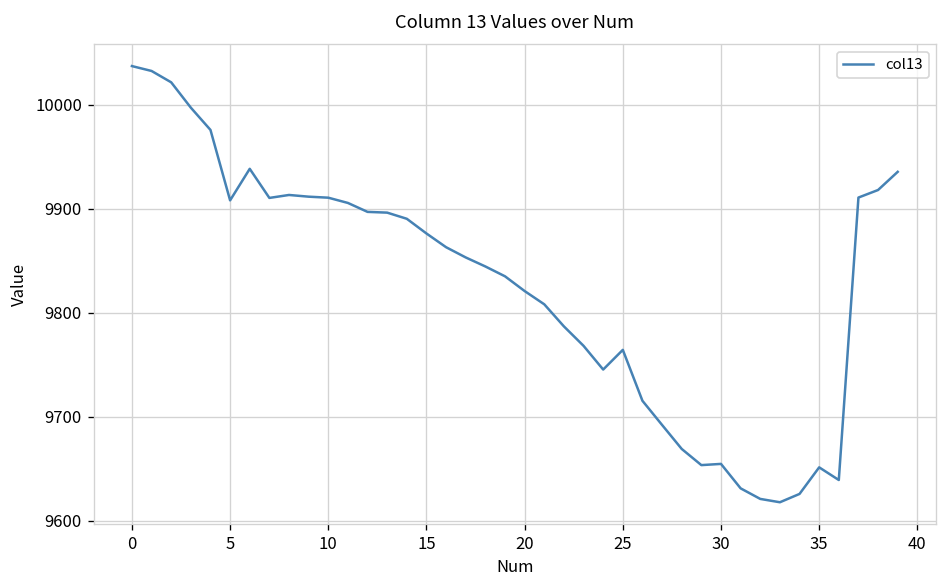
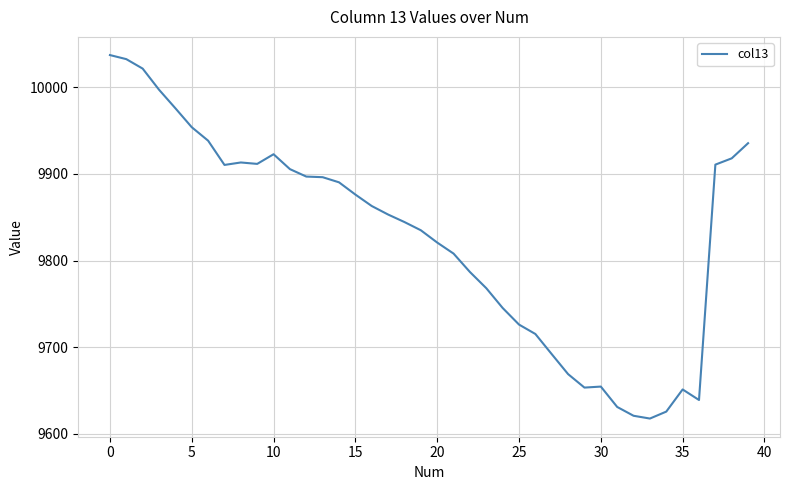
5: 9910 -> 9950
10: 9910 -> 9920
25: 9760 -> 9730
